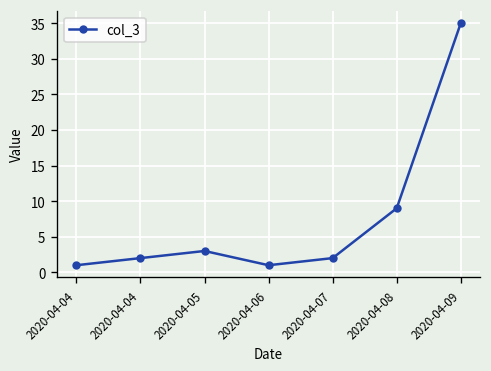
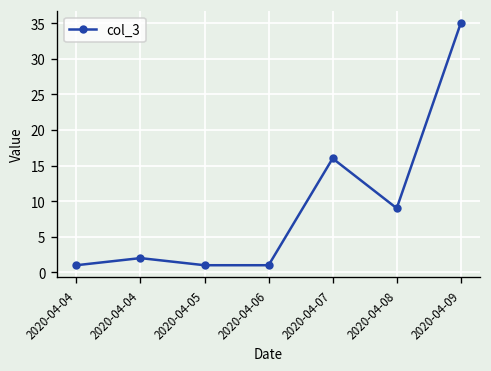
2020-04-05: 3 -> 1
2020-04-07: 2 -> 16
